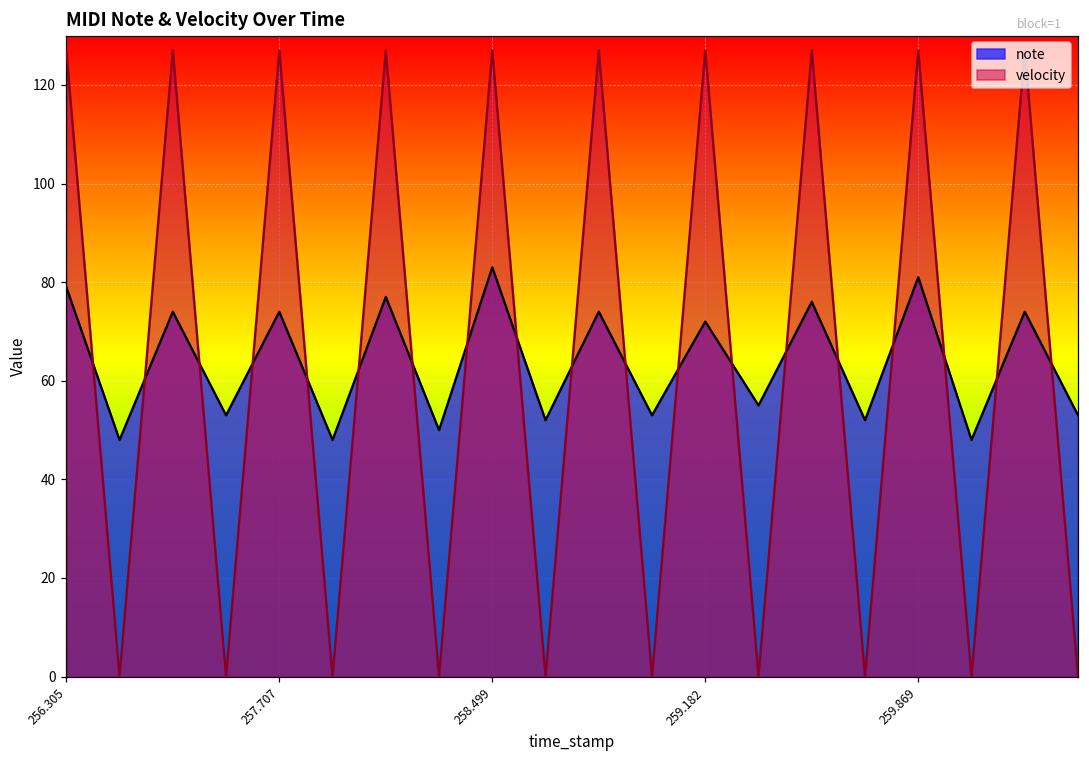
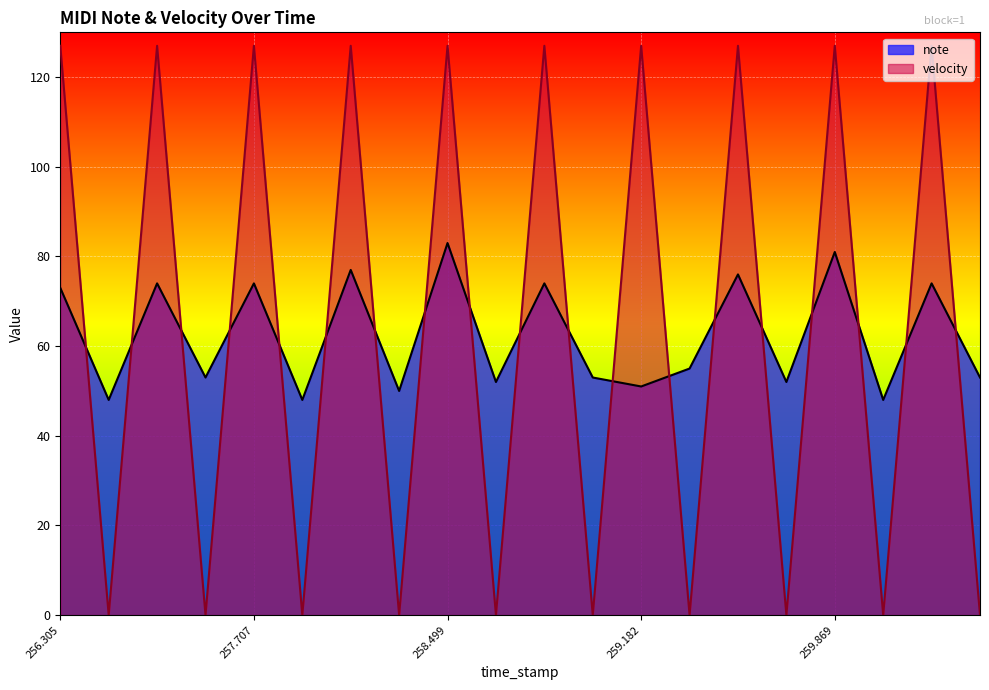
note, 256.305: 79 -> 73
note, 259.182: 72 -> 51
